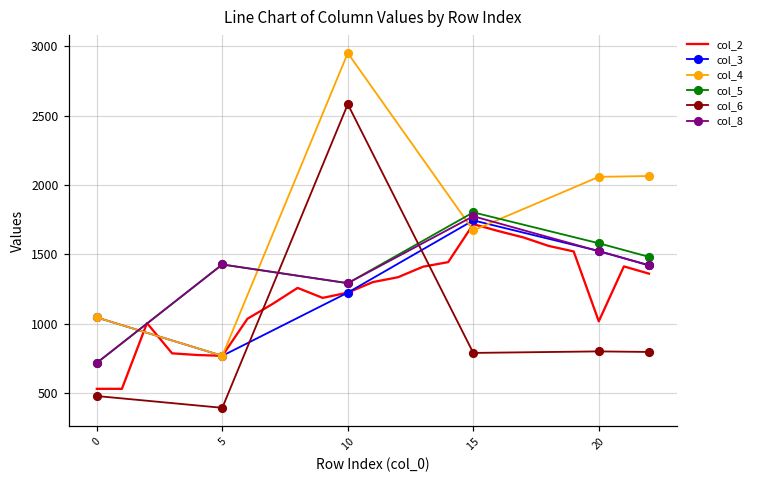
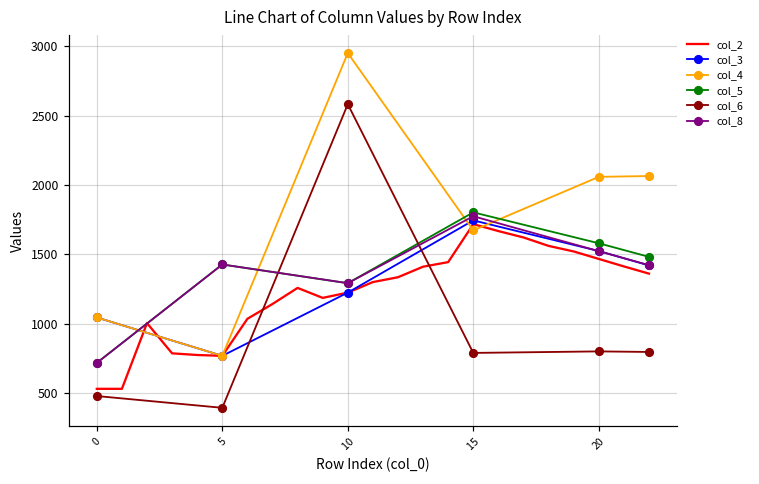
col_2, 20: 1020 -> 1470
